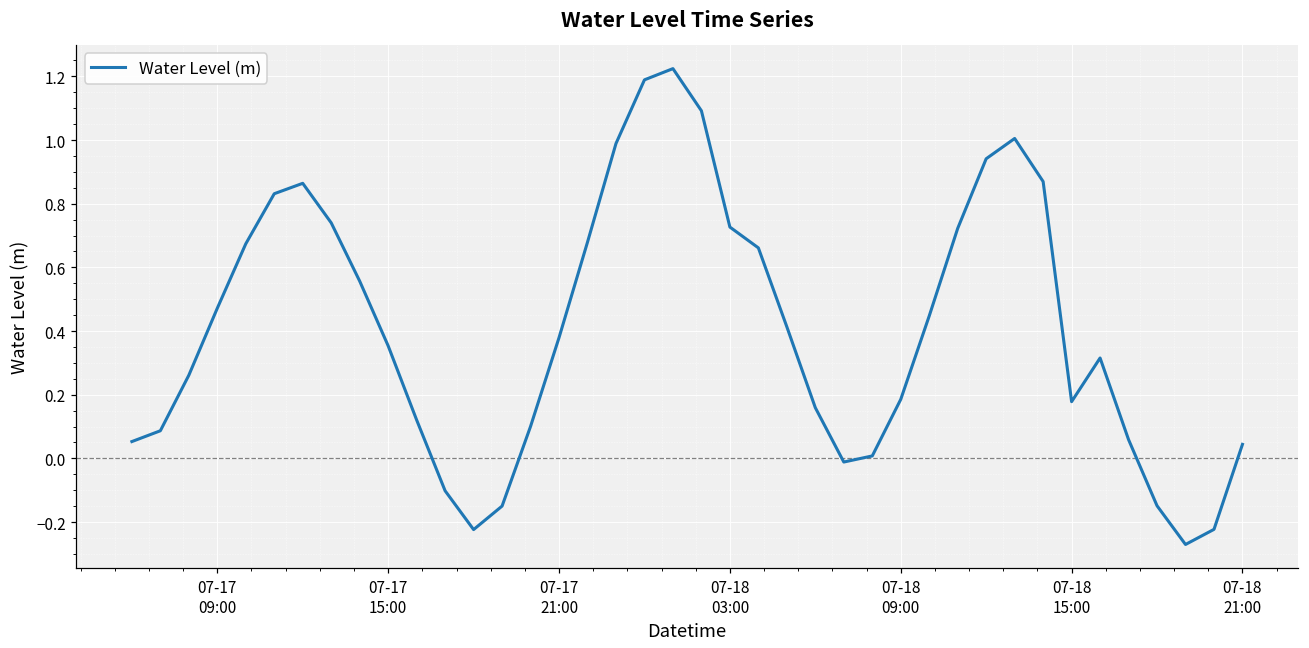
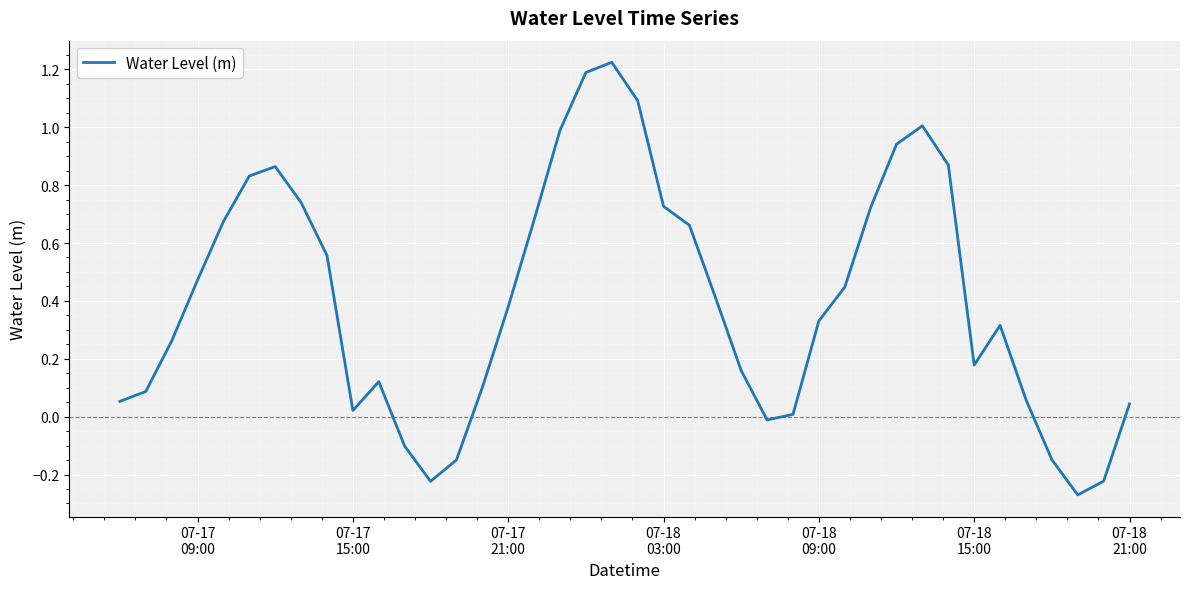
07-17 15:00: 0.35 -> 0.02
07-18 09:00: 0.19 -> 0.33
